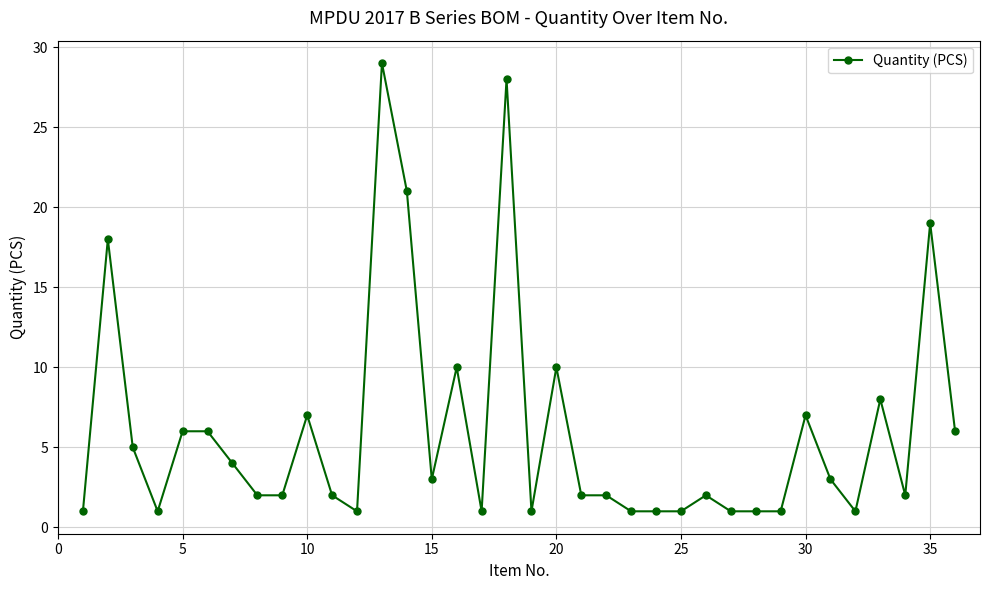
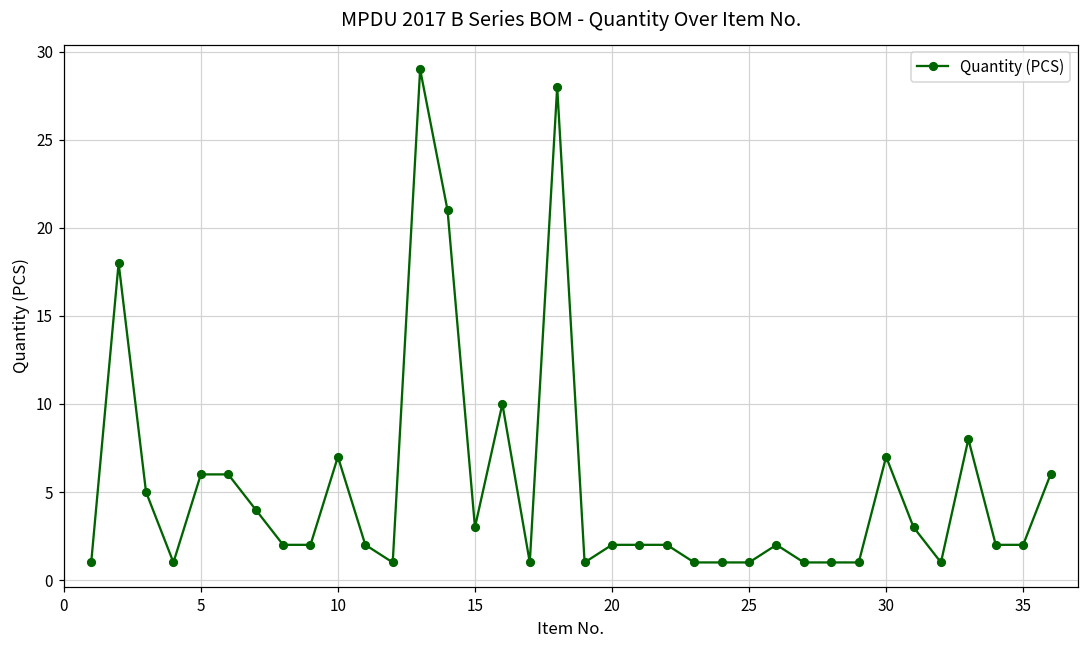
20: 10 -> 2
35: 19 -> 2
